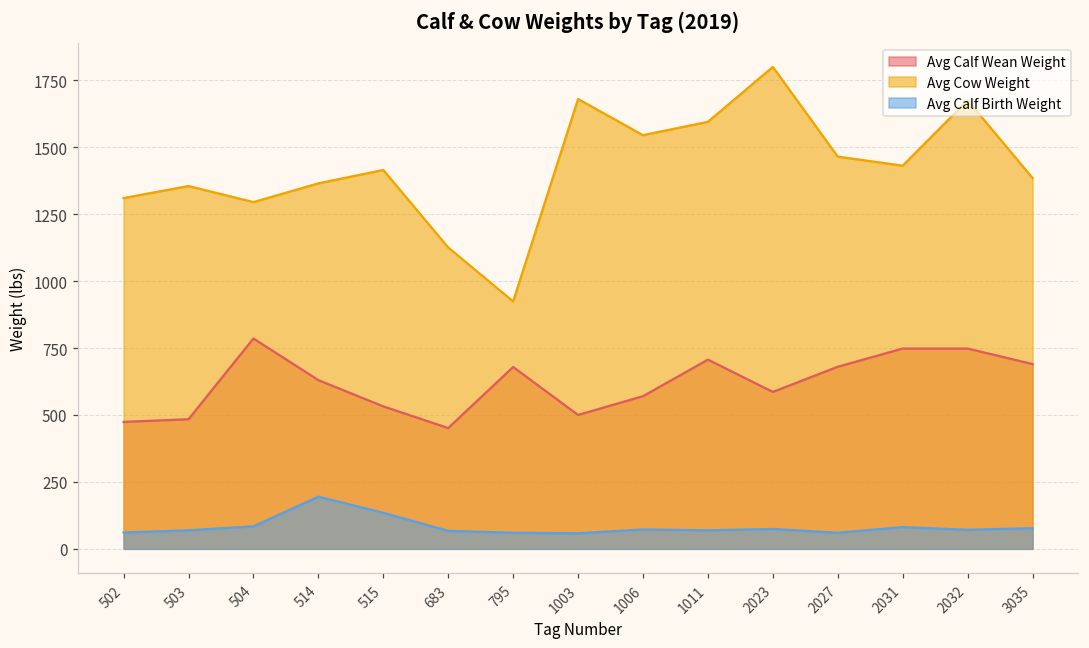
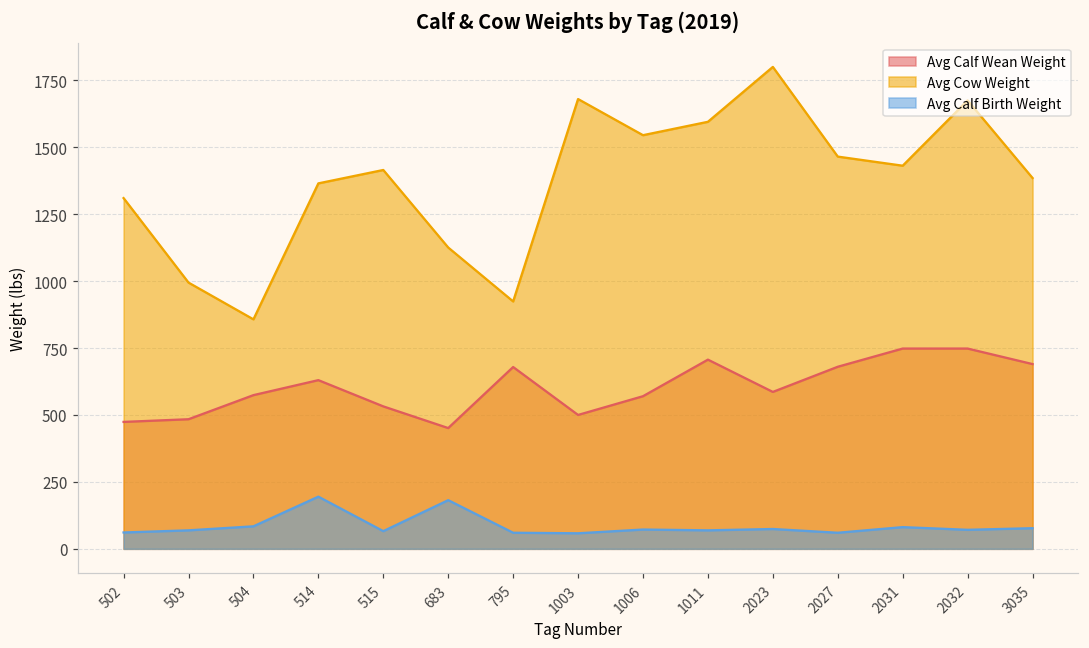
Avg Cow Weight, 503: 1360 -> 990
Avg Calf Wean Weight, 504: 790 -> 570
Avg Cow Weight, 504: 1300 -> 860
Avg Calf Birth Weight, 515: 130 -> 70
Avg Calf Birth Weight, 683: 70 -> 180
